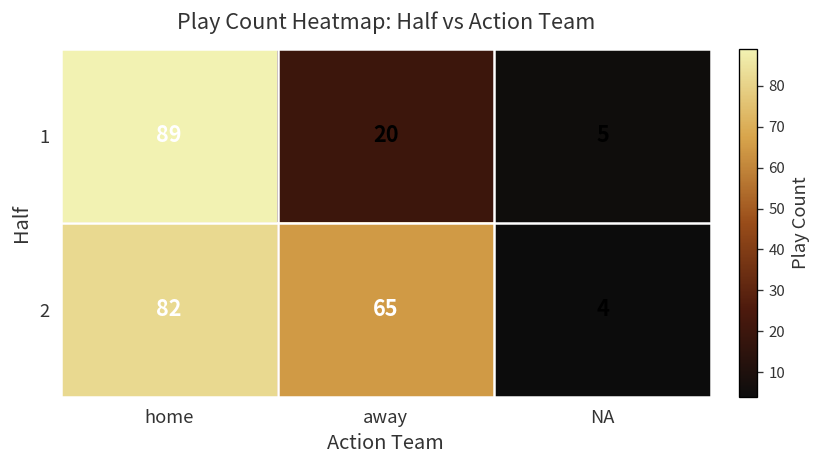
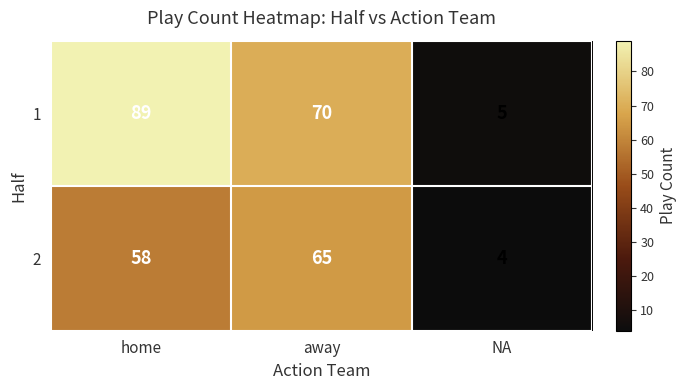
1, away: 20 -> 70
2, home: 82 -> 58
